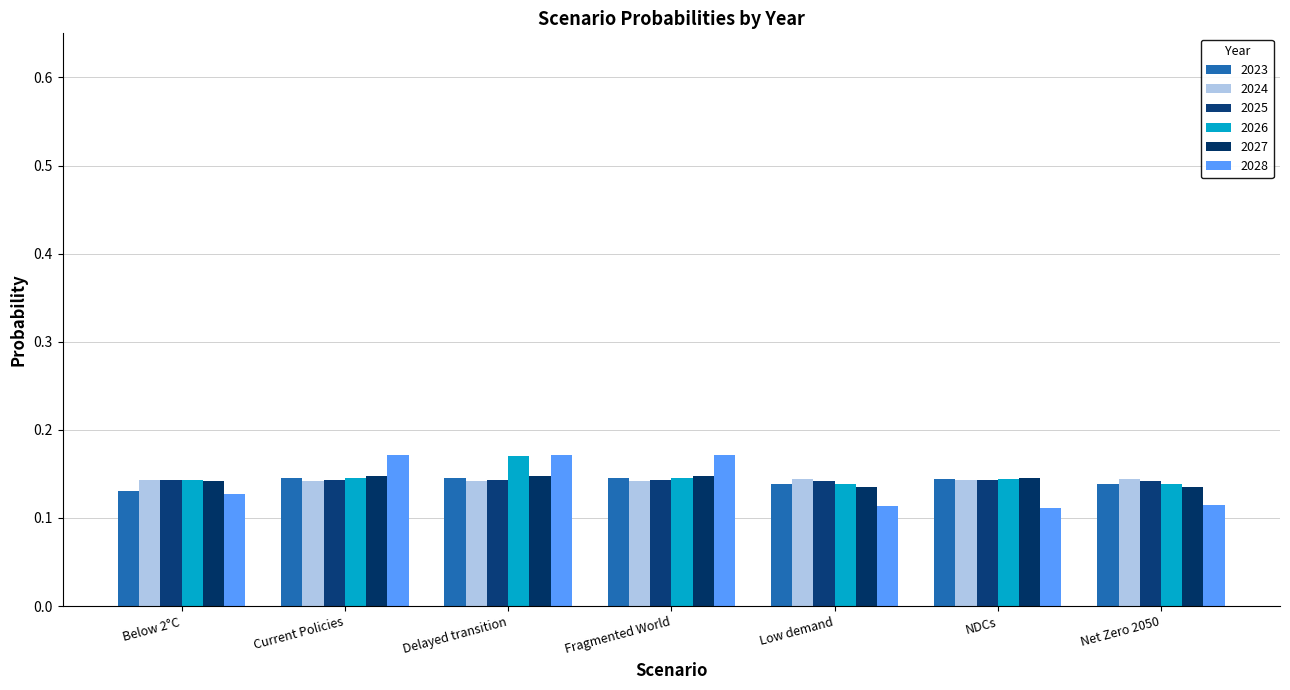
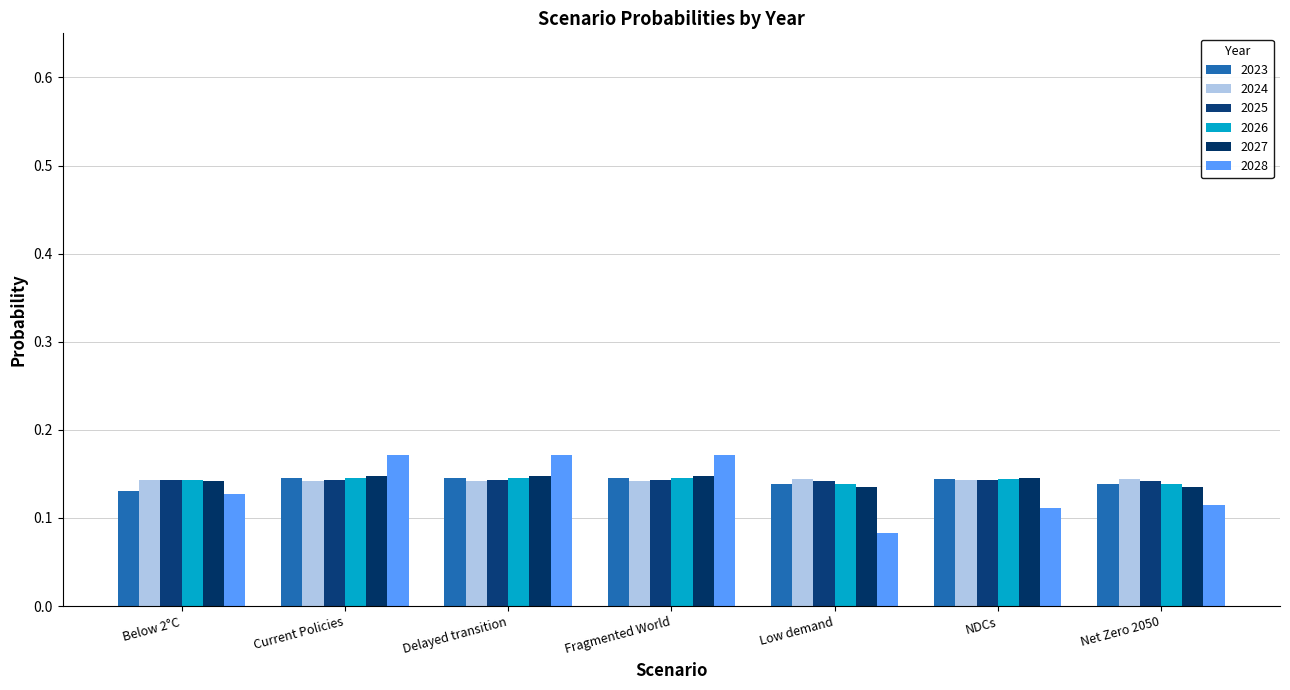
2026, Delayed transition: 0.17 -> 0.15
2028, Low demand: 0.11 -> 0.08
